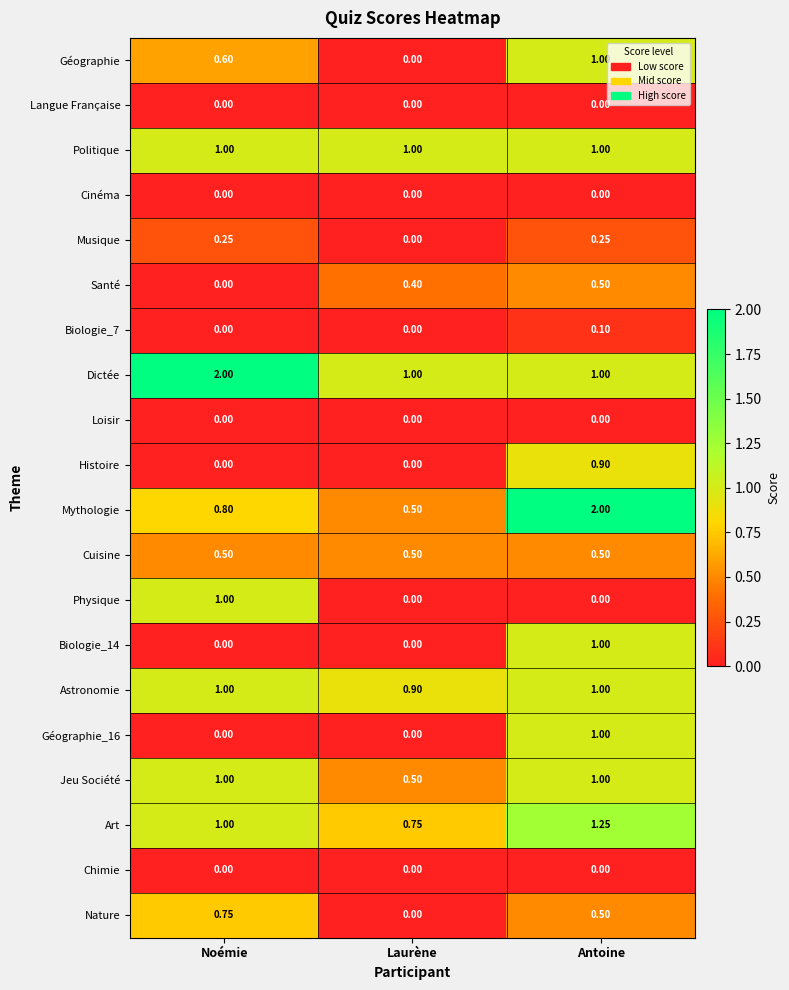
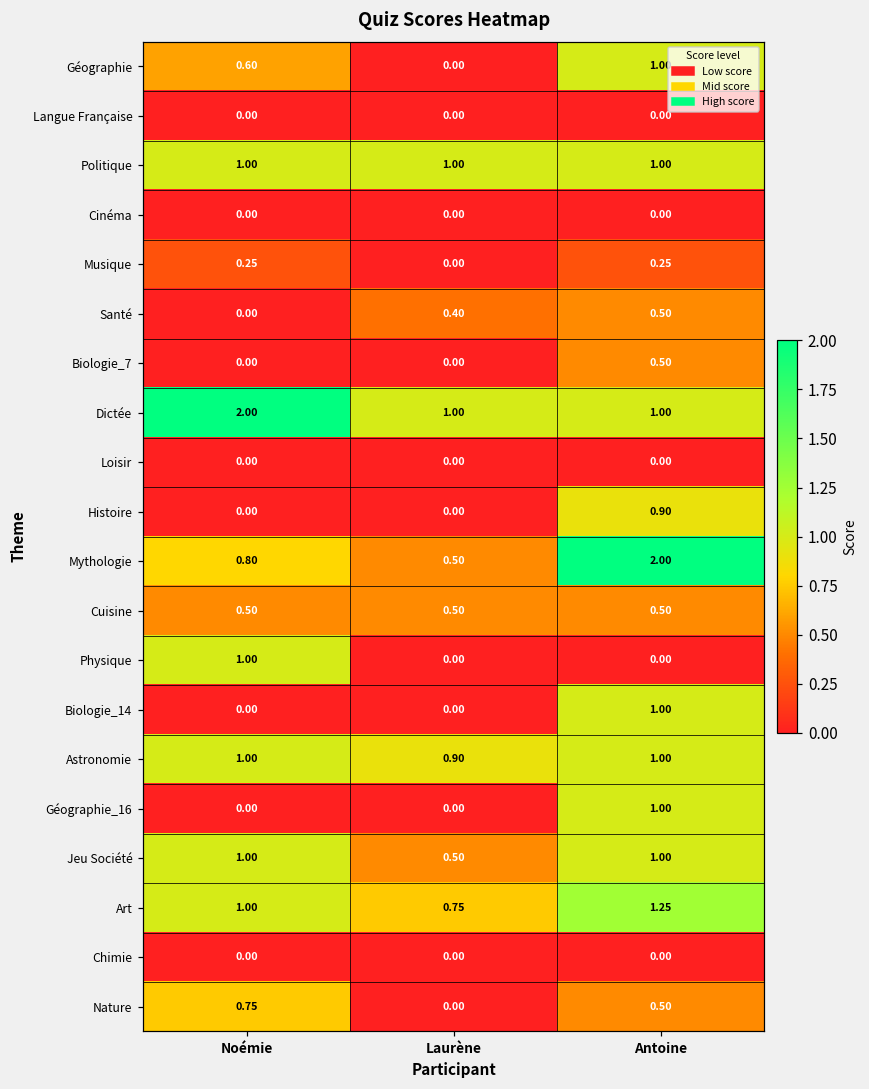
Biologie_7, Antoine: 0.10 -> 0.50
